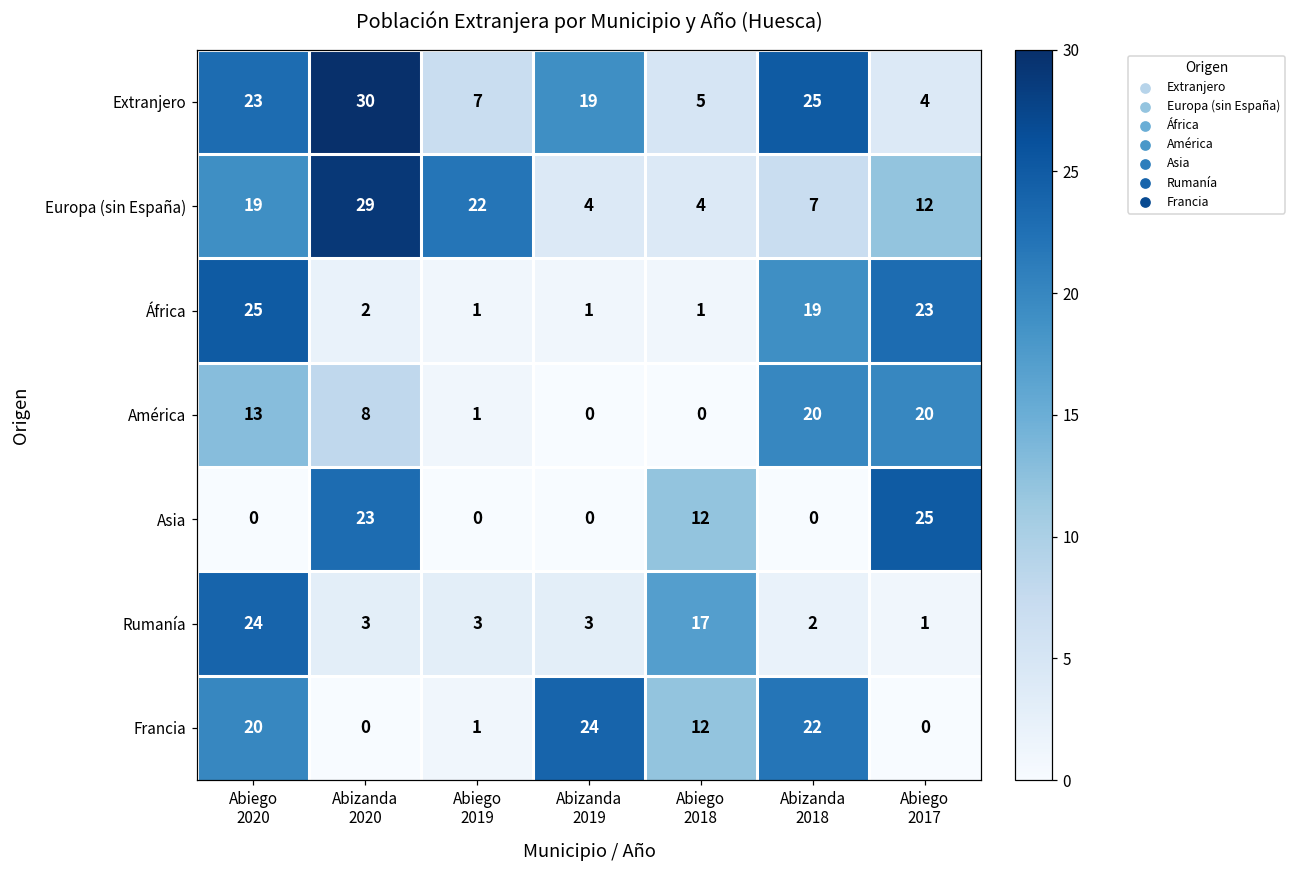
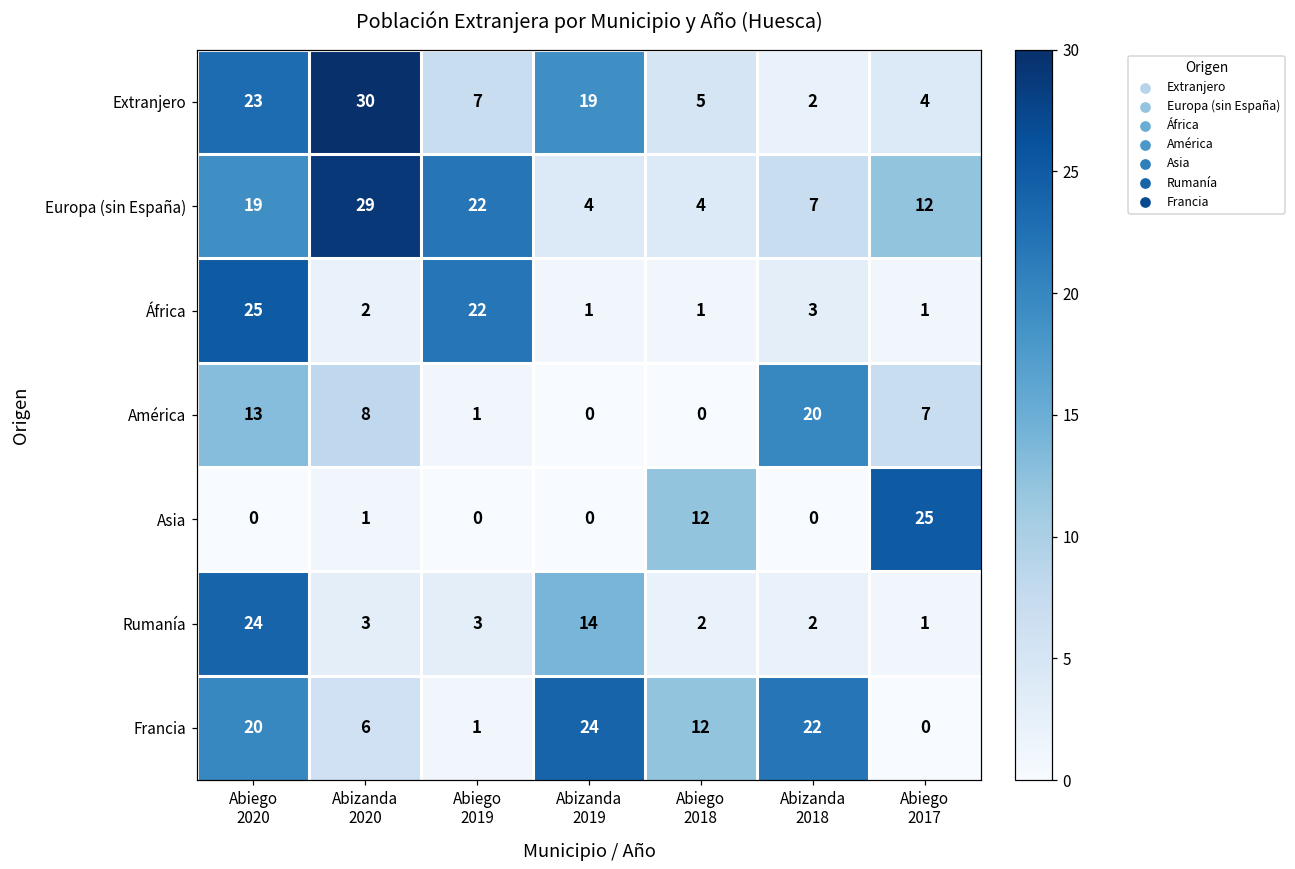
Extranjero, Abizanda 2018: 25 -> 2
África, Abiego 2019: 1 -> 22
África, Abizanda 2018: 19 -> 3
África, Abiego 2017: 23 -> 1
América, Abiego 2017: 20 -> 7
Asia, Abizanda 2020: 23 -> 1
Rumanía, Abizanda 2019: 3 -> 14
Rumanía, Abiego 2018: 17 -> 2
Francia, Abizanda 2020: 0 -> 6
